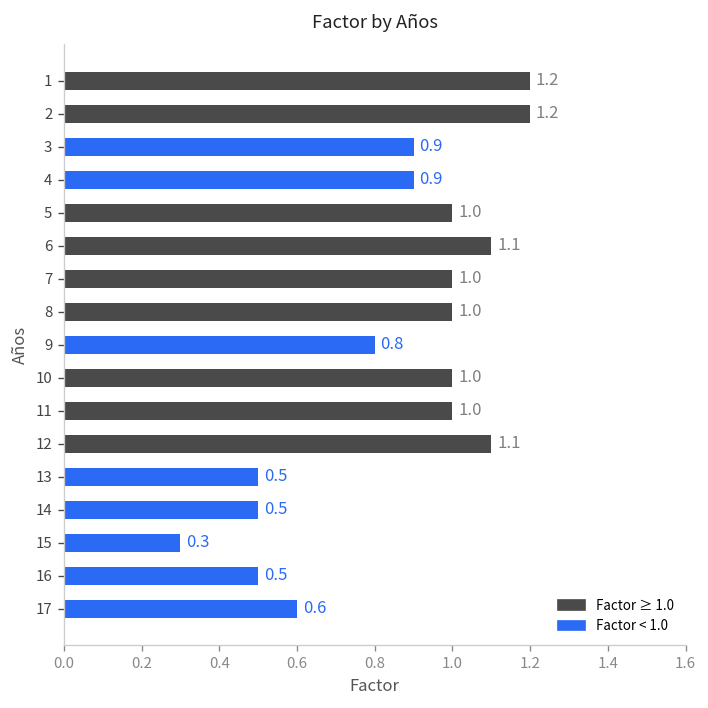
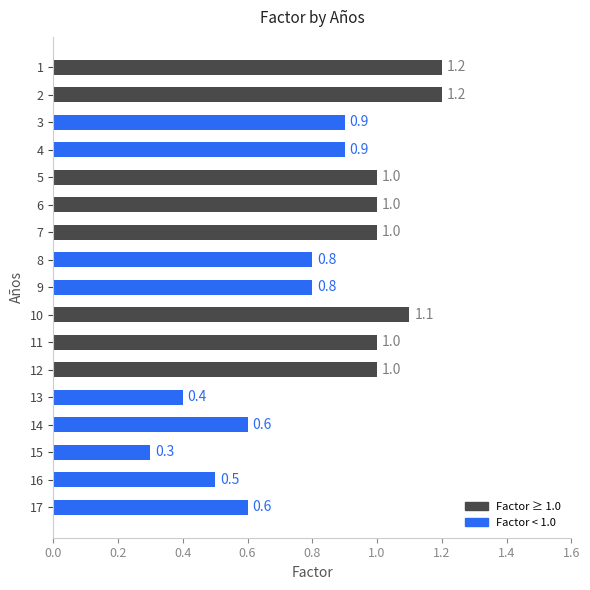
6: 1.1 -> 1.0
8: 1.0 -> 0.8
10: 1.0 -> 1.1
12: 1.1 -> 1.0
13: 0.5 -> 0.4
14: 0.5 -> 0.6
